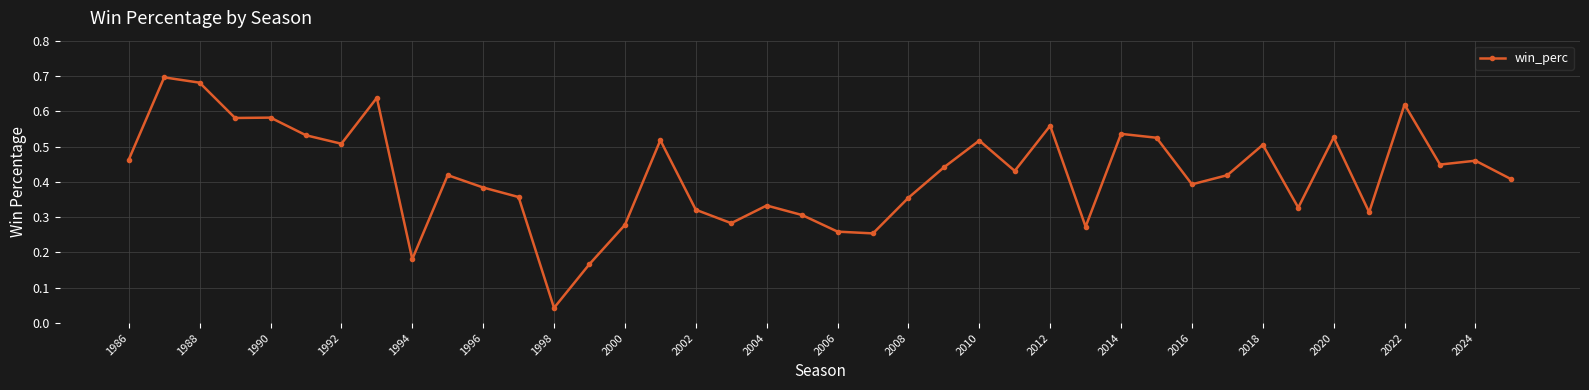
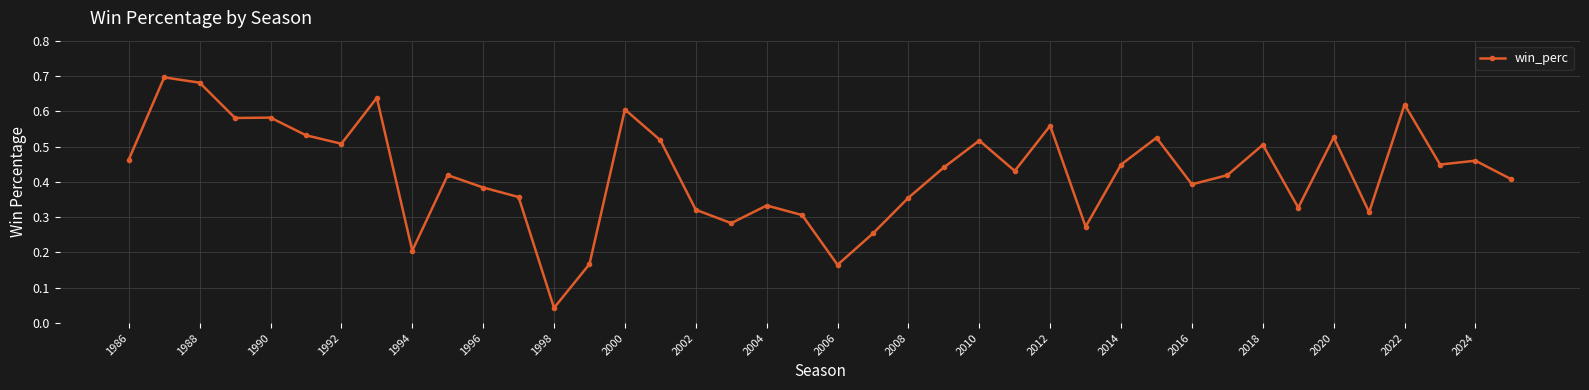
1994: 0.18 -> 0.21
2000: 0.28 -> 0.61
2006: 0.26 -> 0.17
2014: 0.54 -> 0.45
